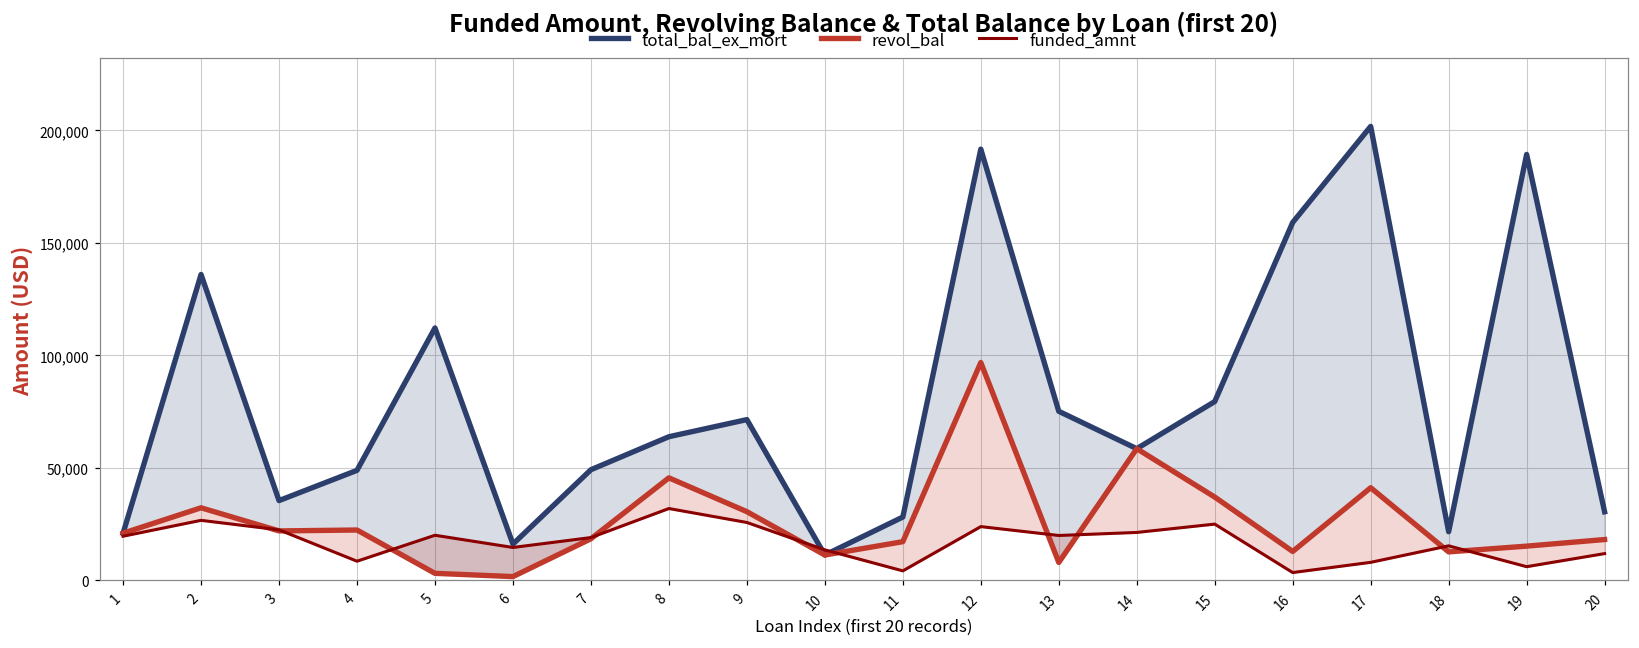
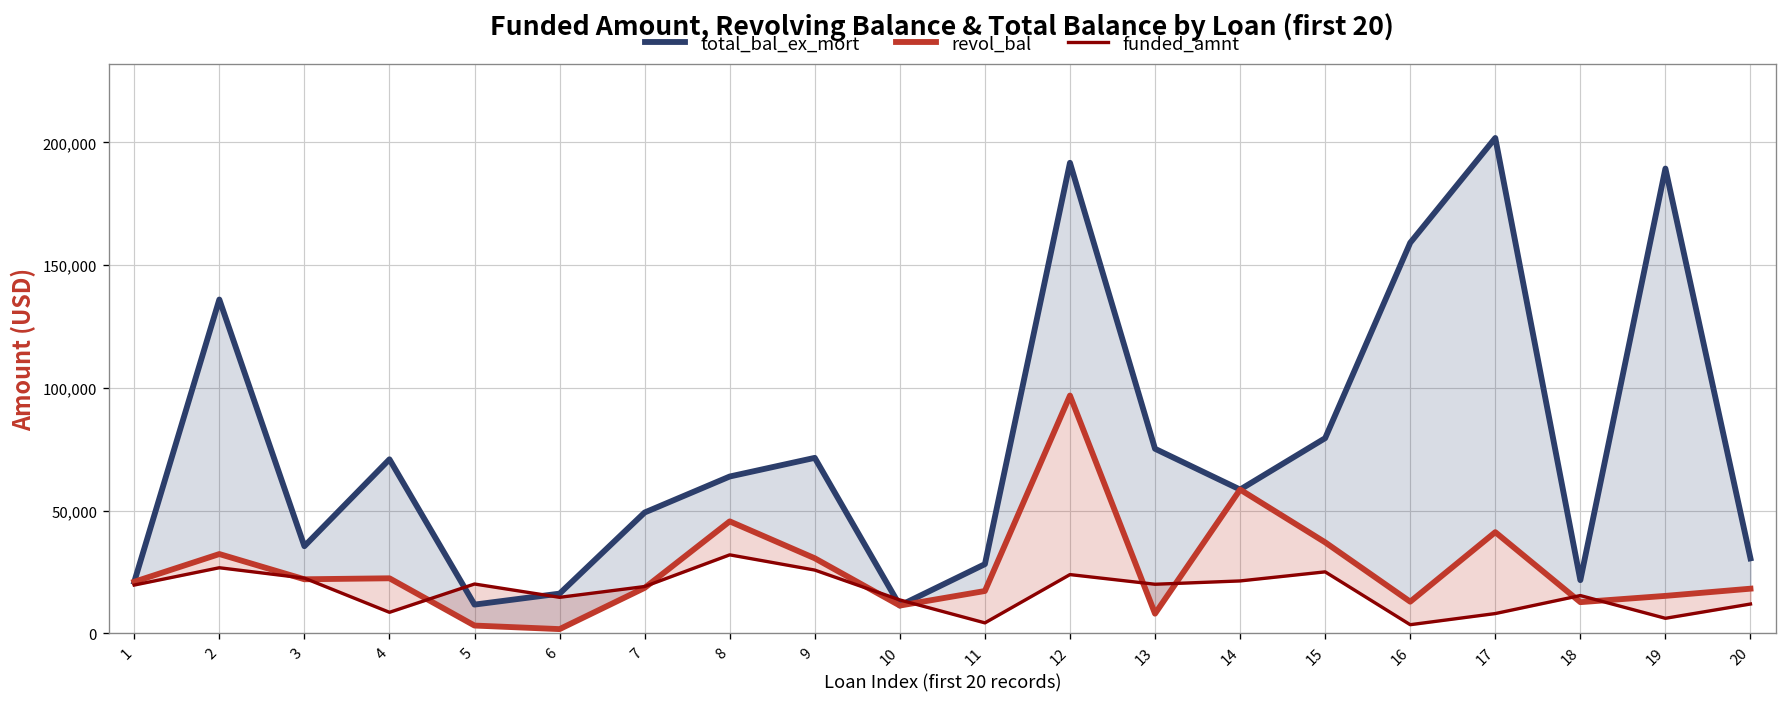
total_bal_ex_mort, 4: 49,000 -> 71,000
total_bal_ex_mort, 5: 112,000 -> 12,000
